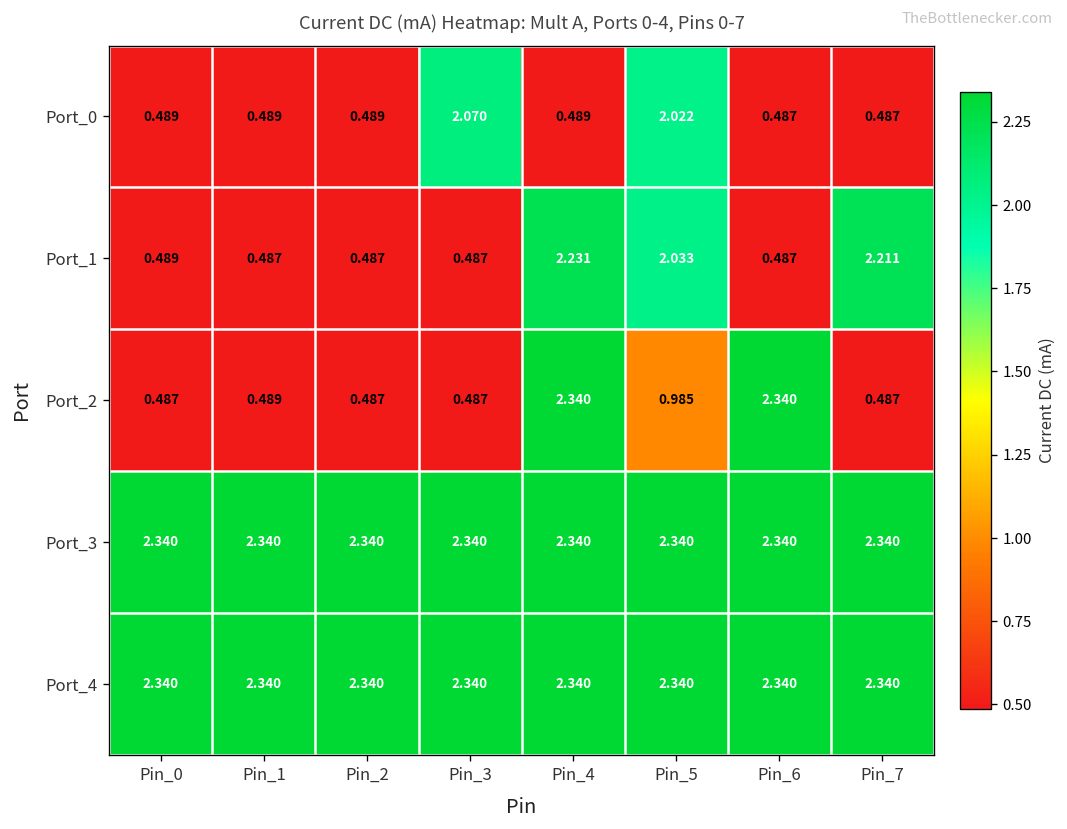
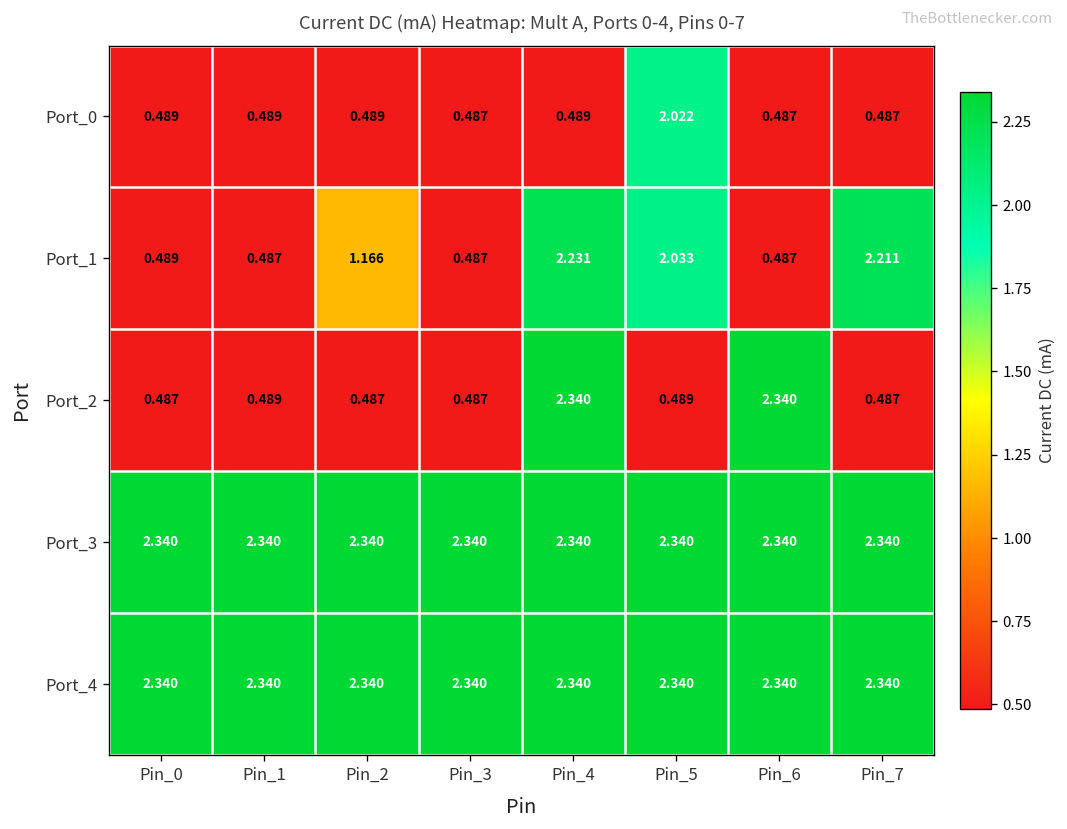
Port_0, Pin_3: 2.070 -> 0.487
Port_1, Pin_2: 0.487 -> 1.166
Port_2, Pin_5: 0.985 -> 0.489
